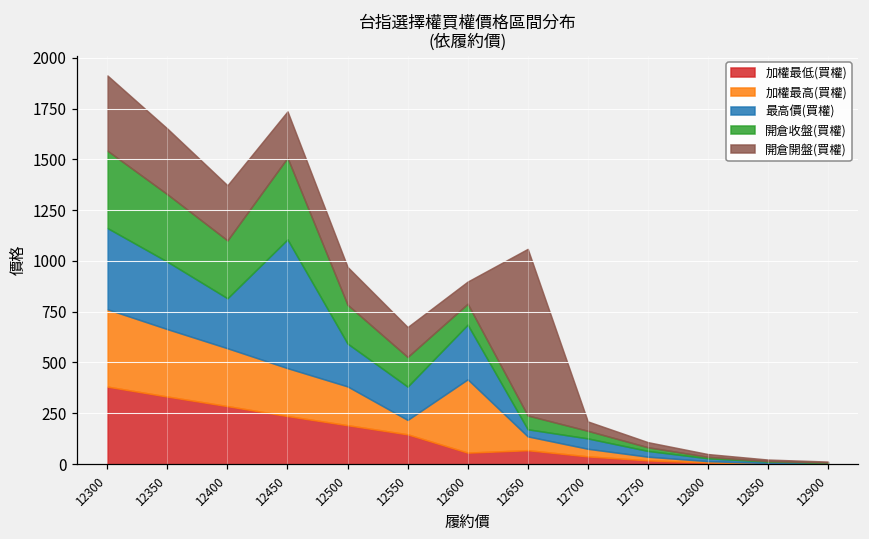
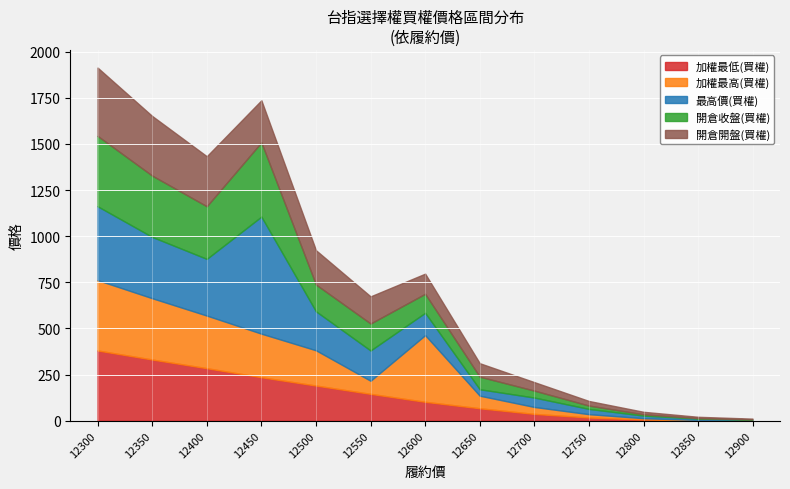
最高價(買權), 12400: 250 -> 310
開倉收盤(買權), 12500: 190 -> 150
加權最低(買權), 12600: 60 -> 100
最高價(買權), 12600: 270 -> 120
開倉開盤(買權), 12650: 820 -> 70
